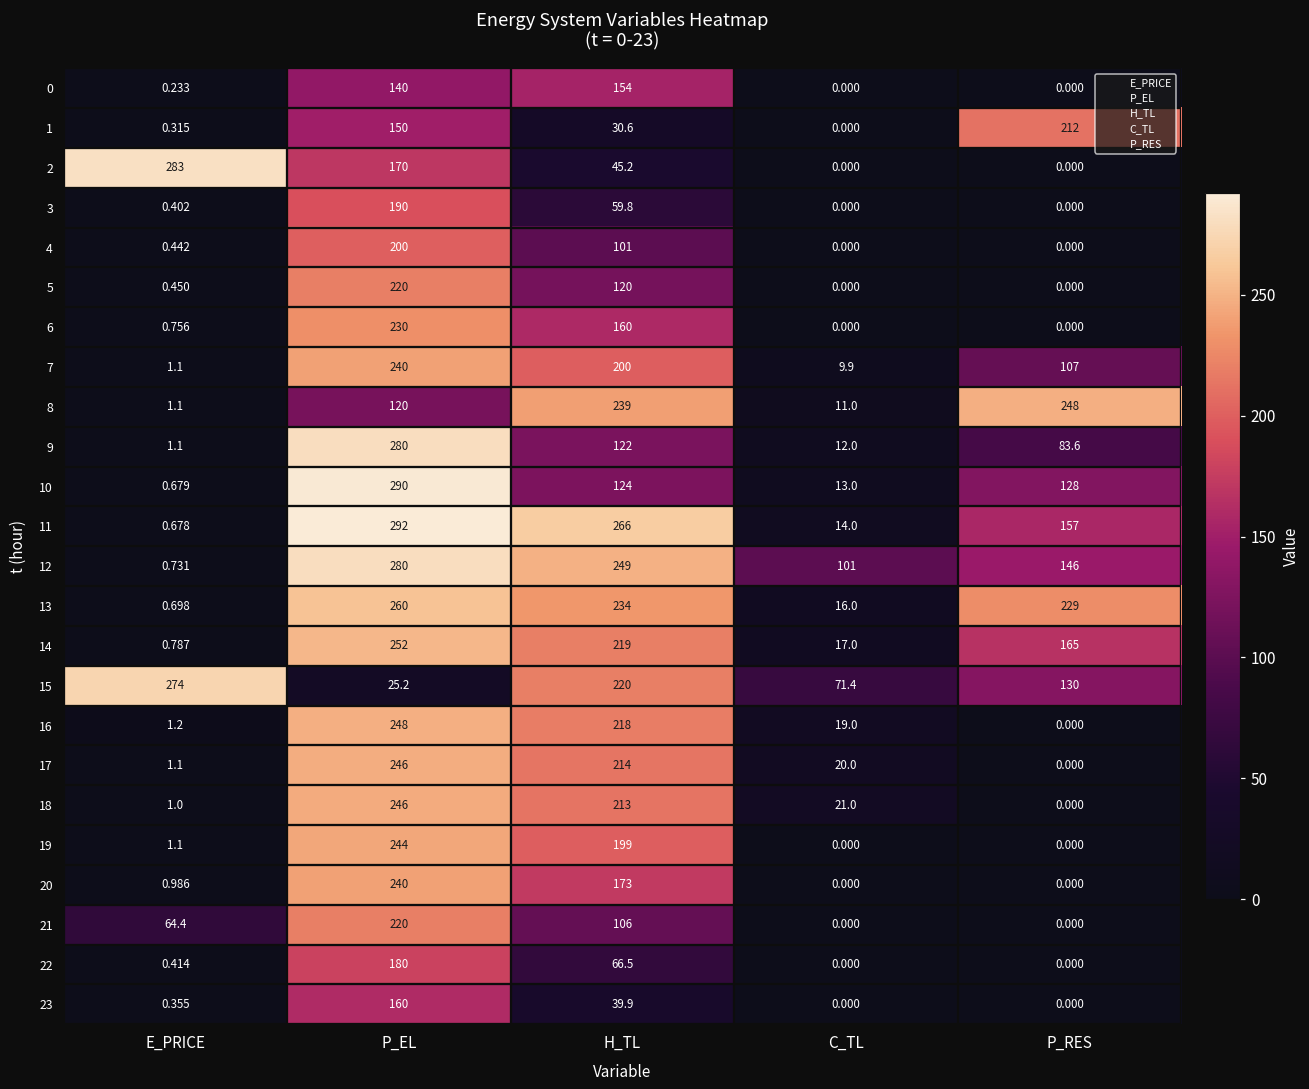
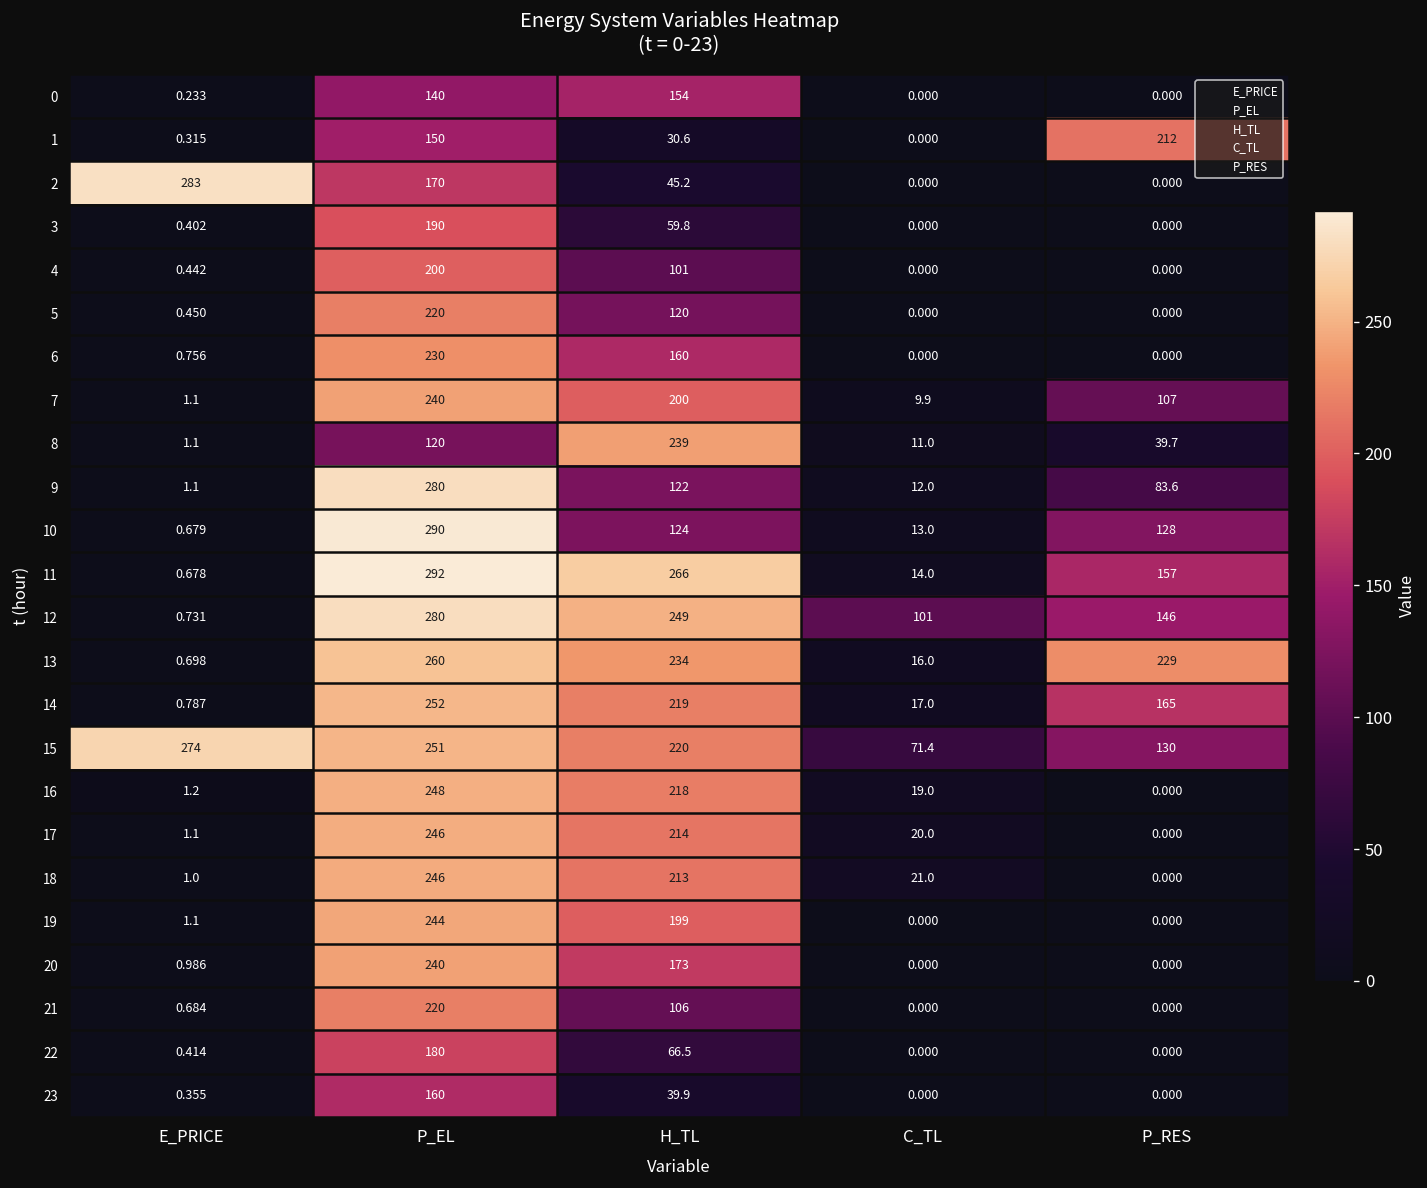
8, P_RES: 248 -> 39.7
15, P_EL: 25.2 -> 251
21, E_PRICE: 64.4 -> 0.684
